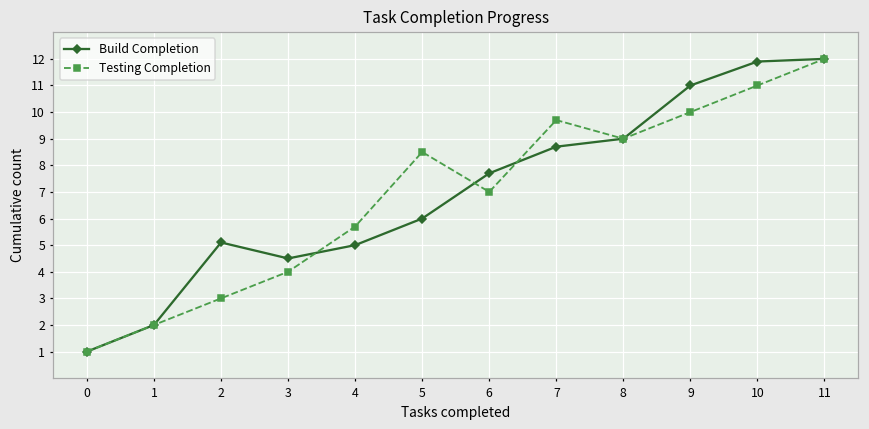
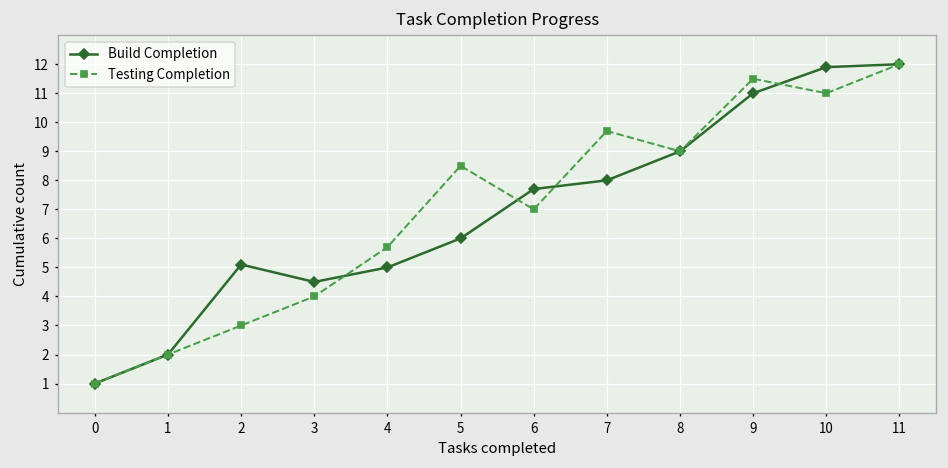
Build Completion, 7: 8.7 -> 8.0
Testing Completion, 9: 10.0 -> 11.5
